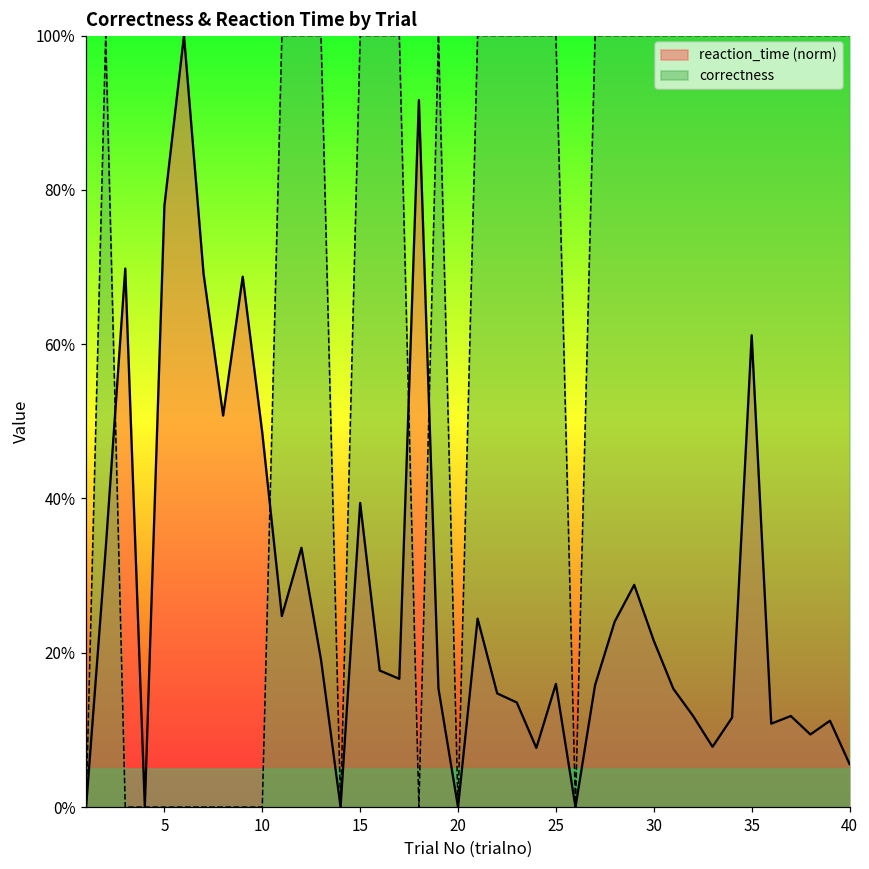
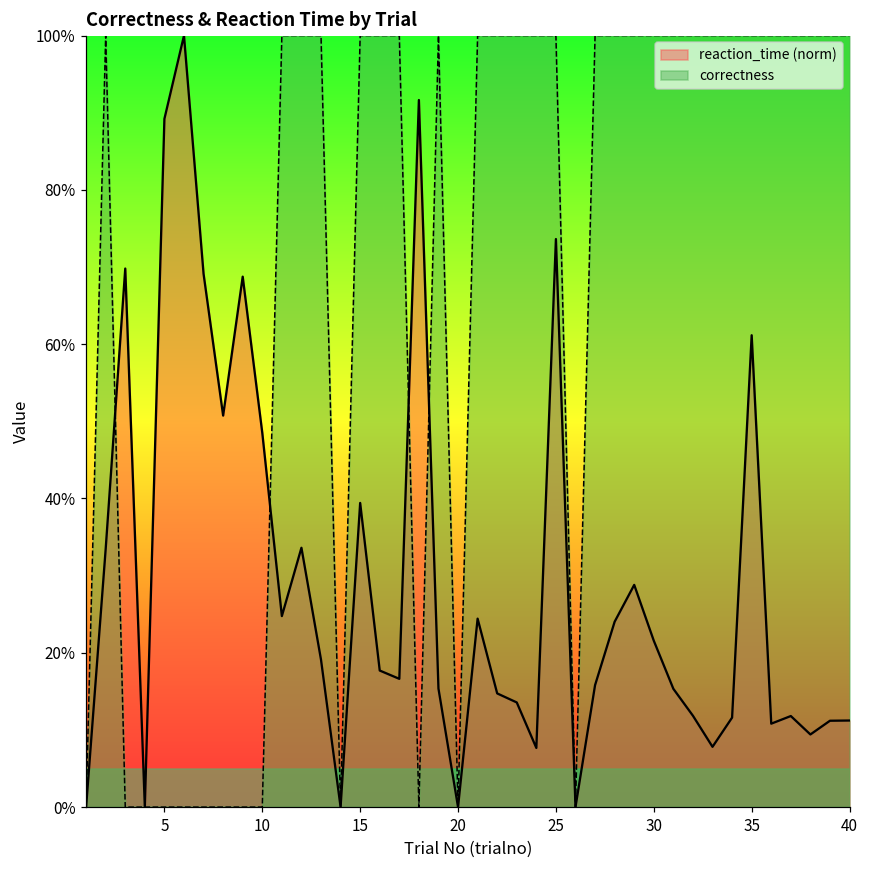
reaction_time (norm), 5: 78% -> 89%
reaction_time (norm), 25: 16% -> 74%
reaction_time (norm), 40: 6% -> 11%
